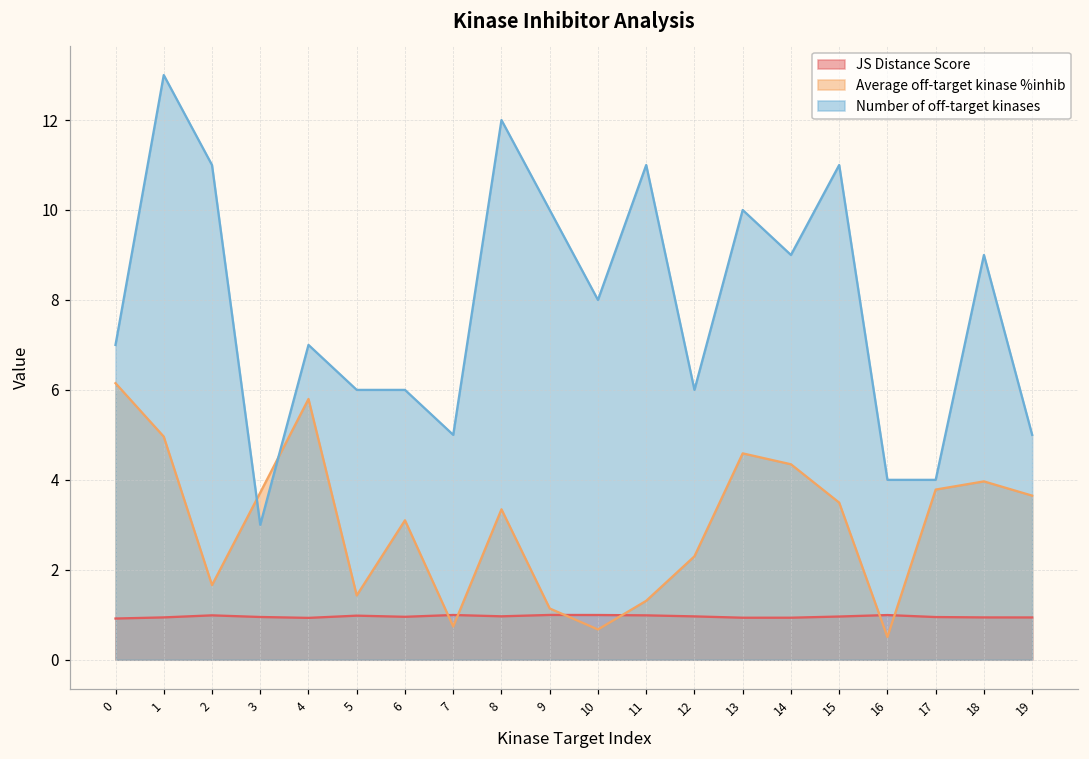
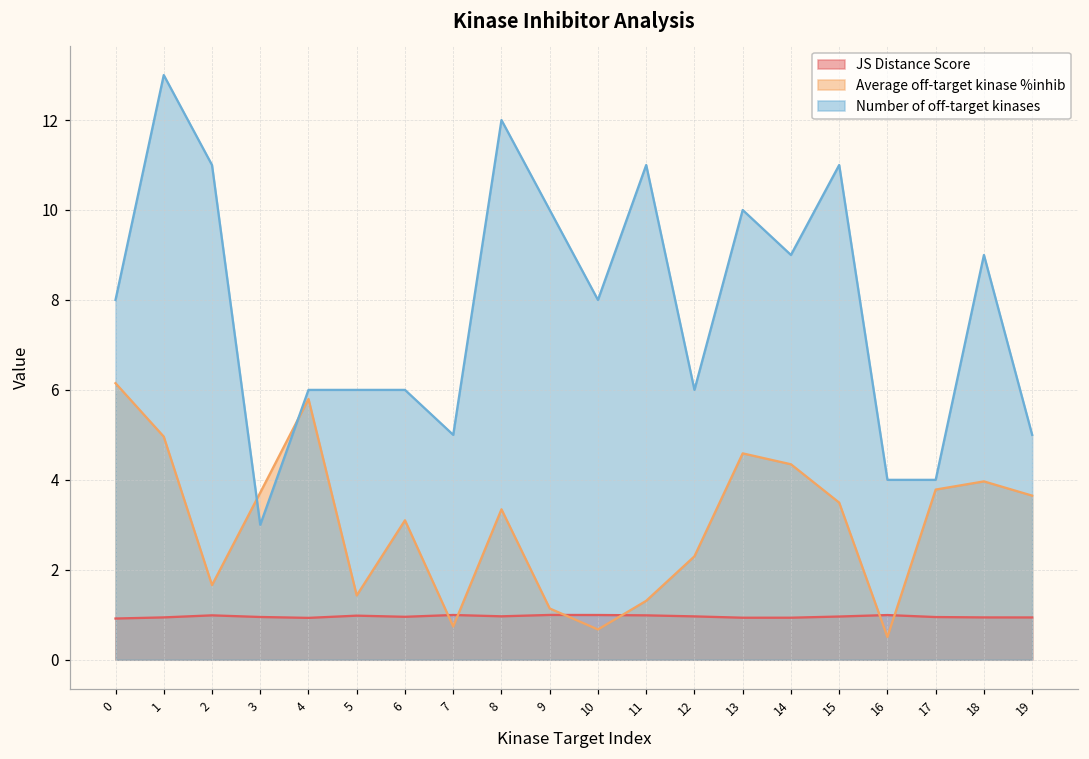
Number of off-target kinases, 0: 7 -> 8
Number of off-target kinases, 4: 7 -> 6
